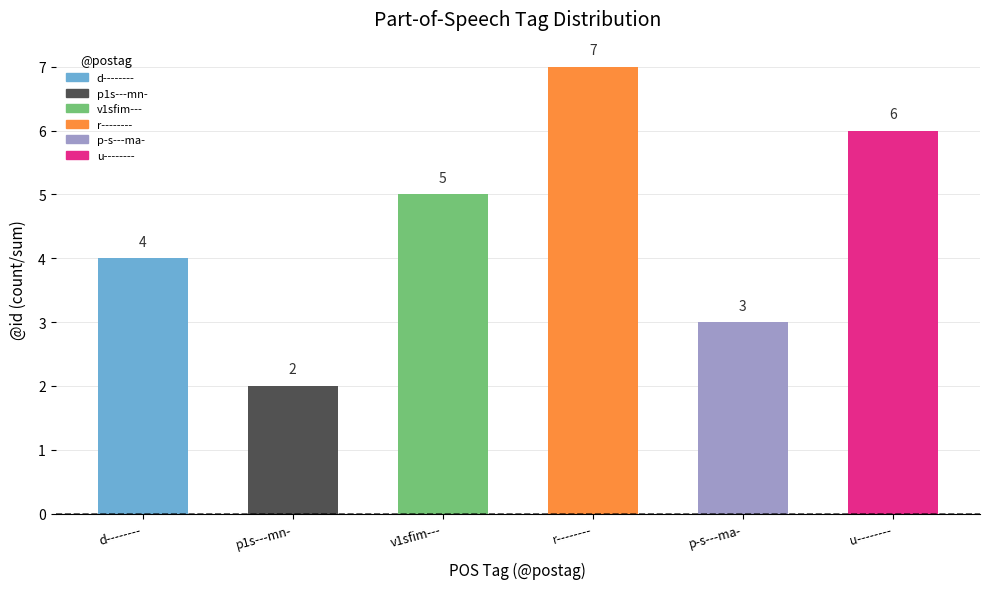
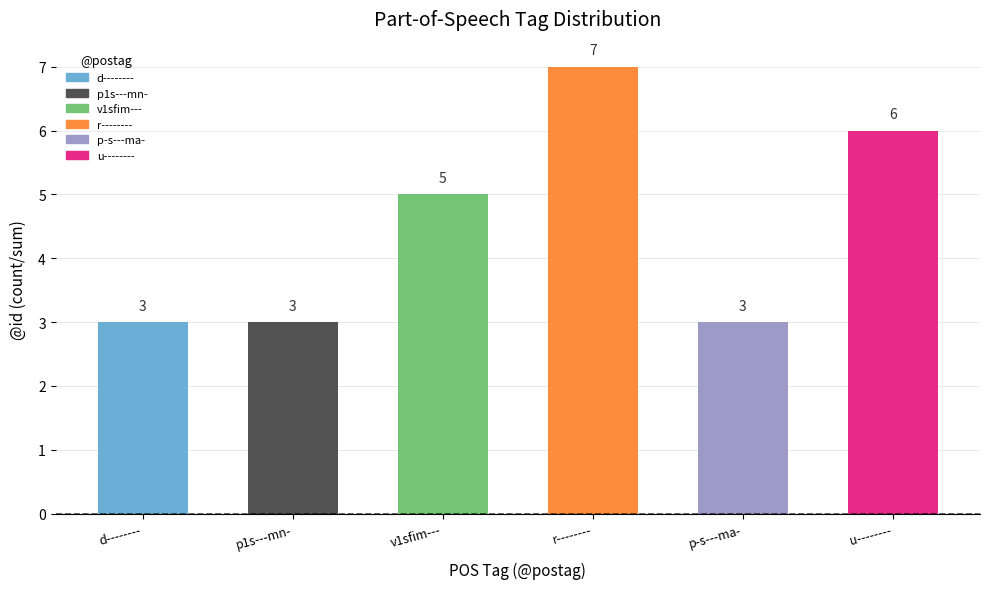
d--------: 4 -> 3
p1s---mn-: 2 -> 3
